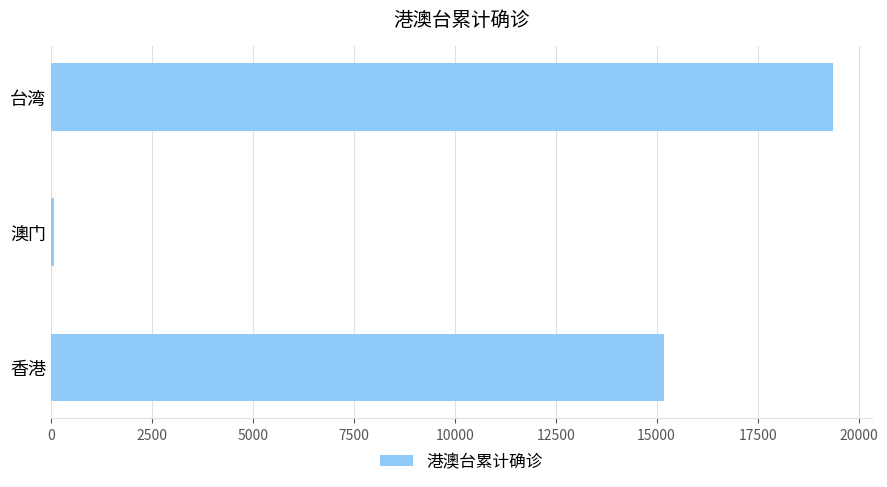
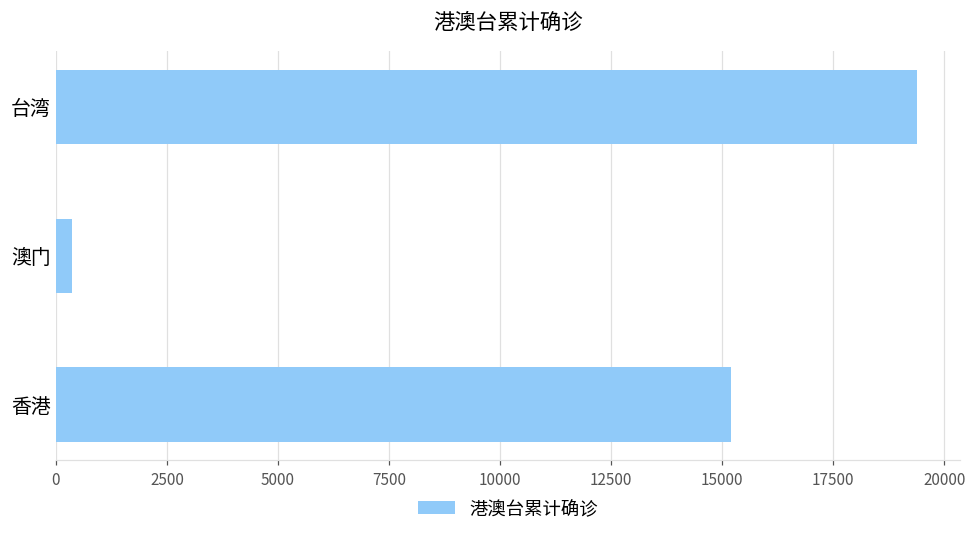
澳门: 100 -> 400
